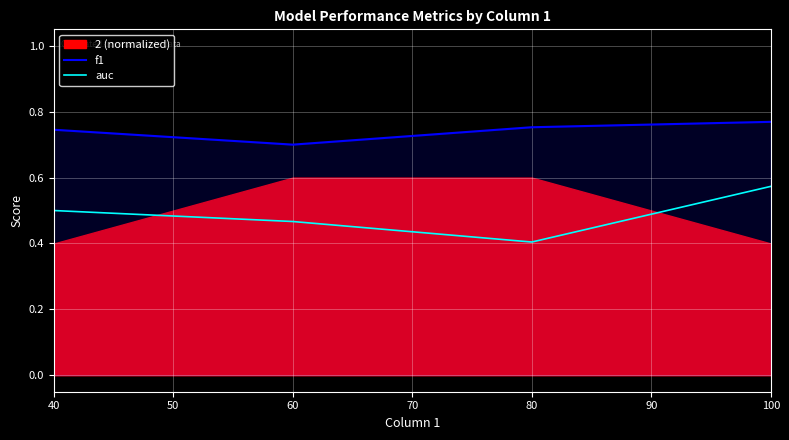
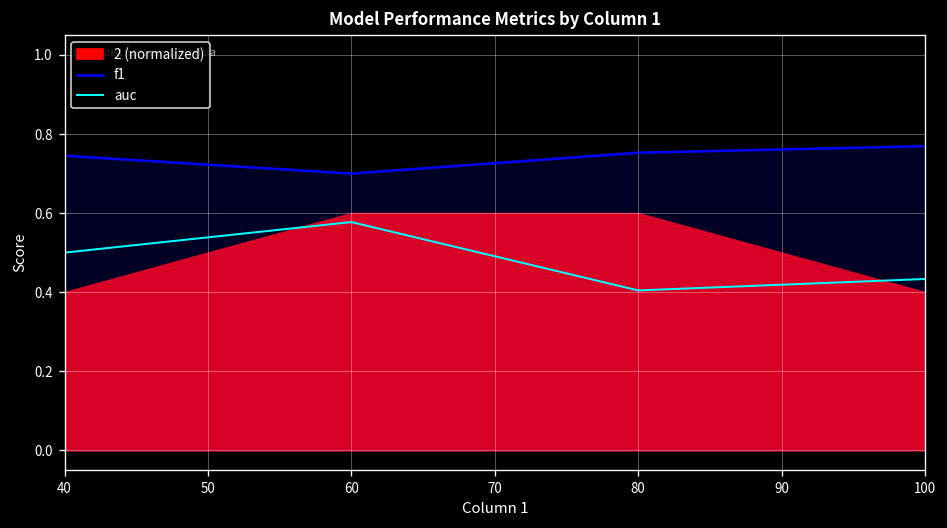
auc, 60: 0.47 -> 0.58
auc, 100: 0.57 -> 0.43
